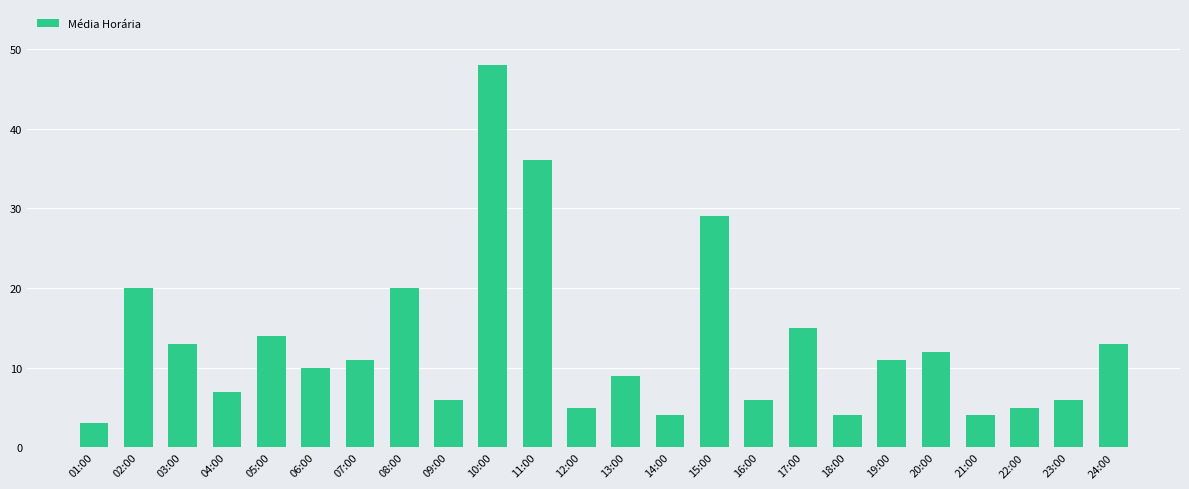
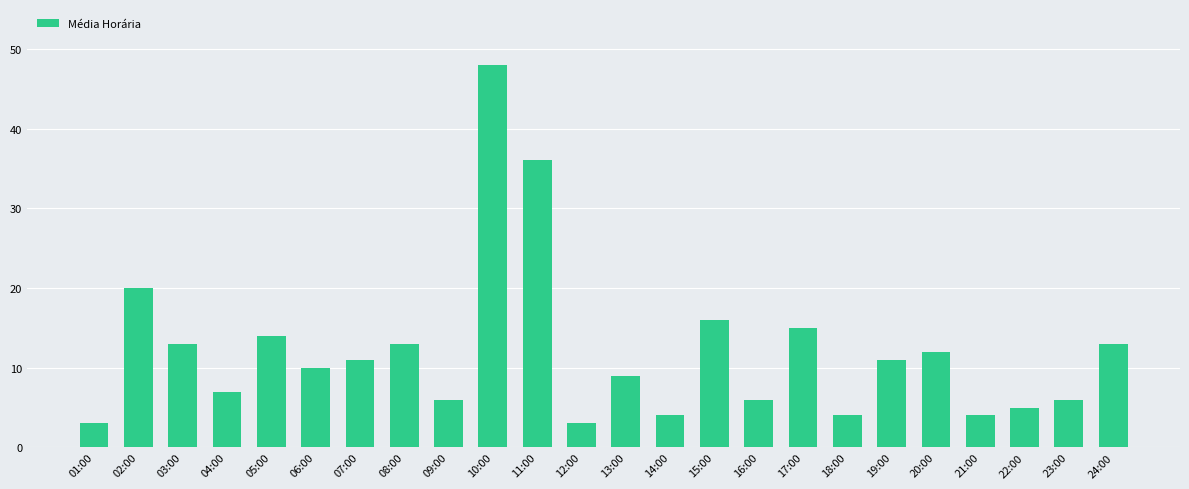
08:00: 20 -> 13
12:00: 5 -> 3
15:00: 29 -> 16
